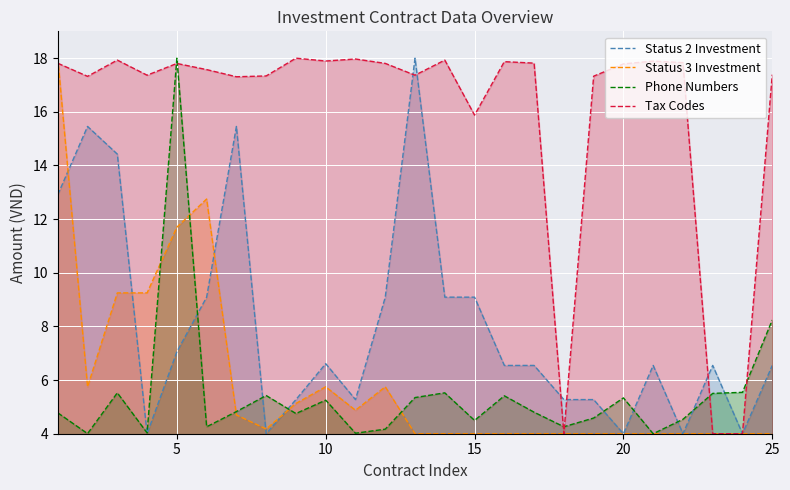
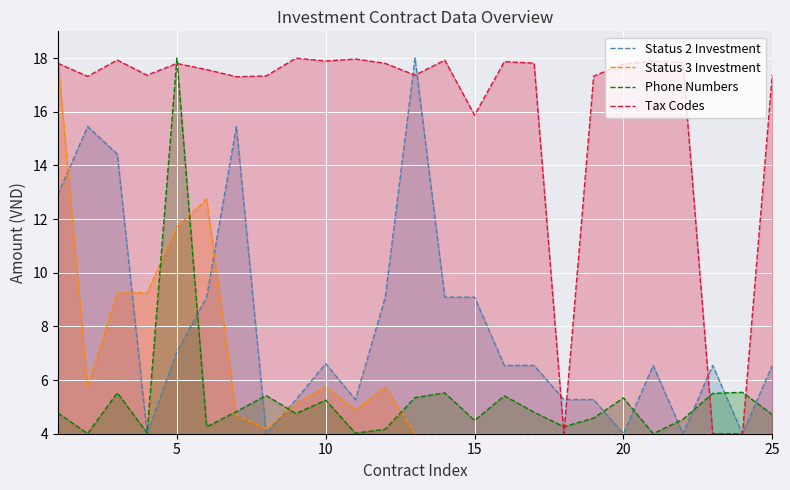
Phone Numbers, 25: 8.2 -> 4.7
